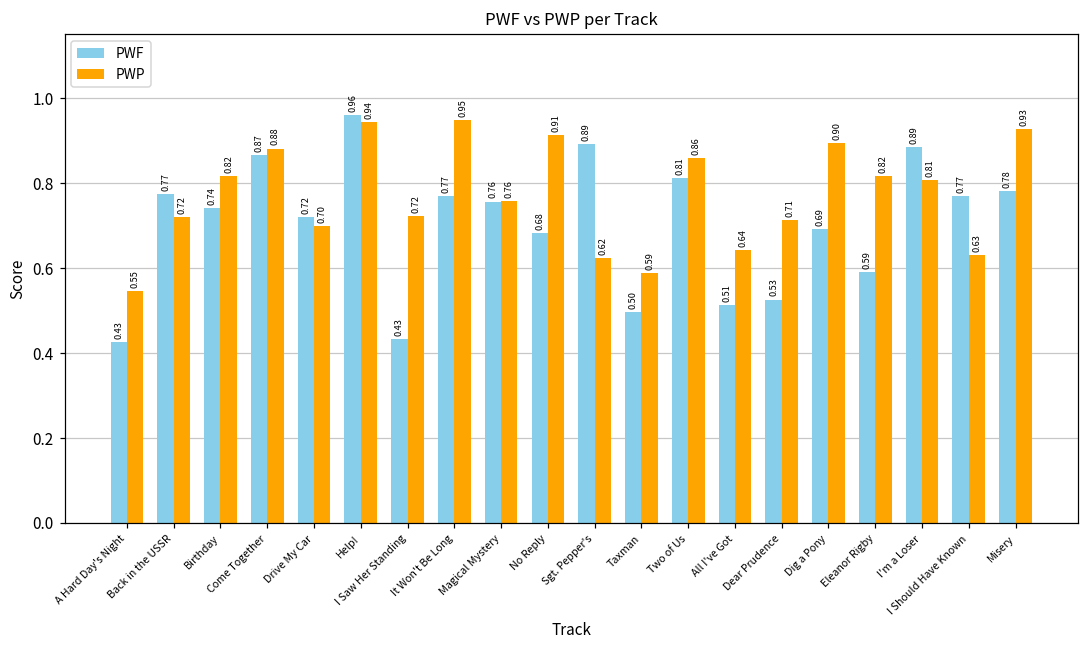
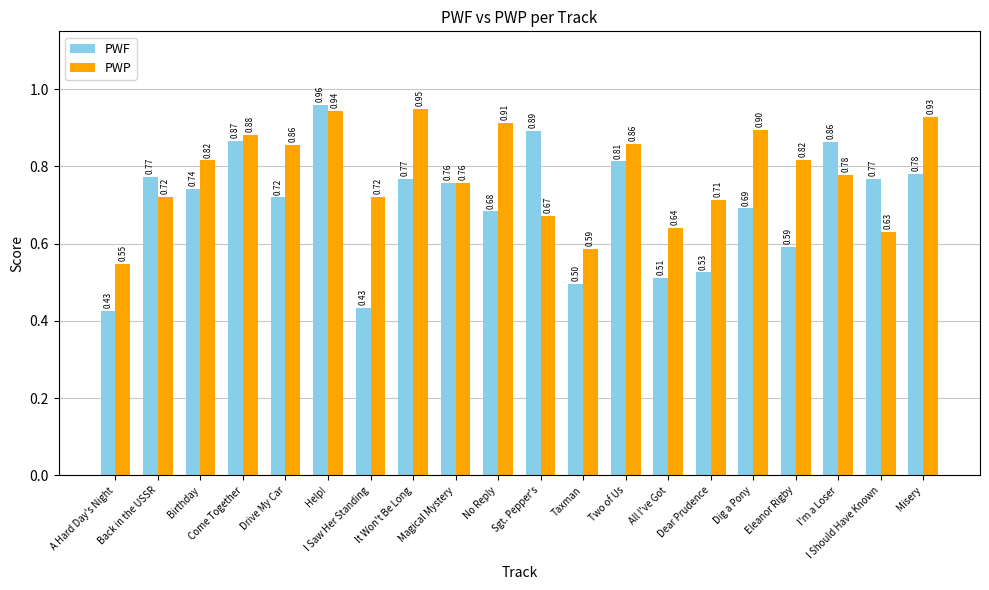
PWP, Drive My Car: 0.70 -> 0.86
PWP, Sgt. Pepper's: 0.62 -> 0.67
PWF, I'm a Loser: 0.89 -> 0.86
PWP, I'm a Loser: 0.81 -> 0.78
